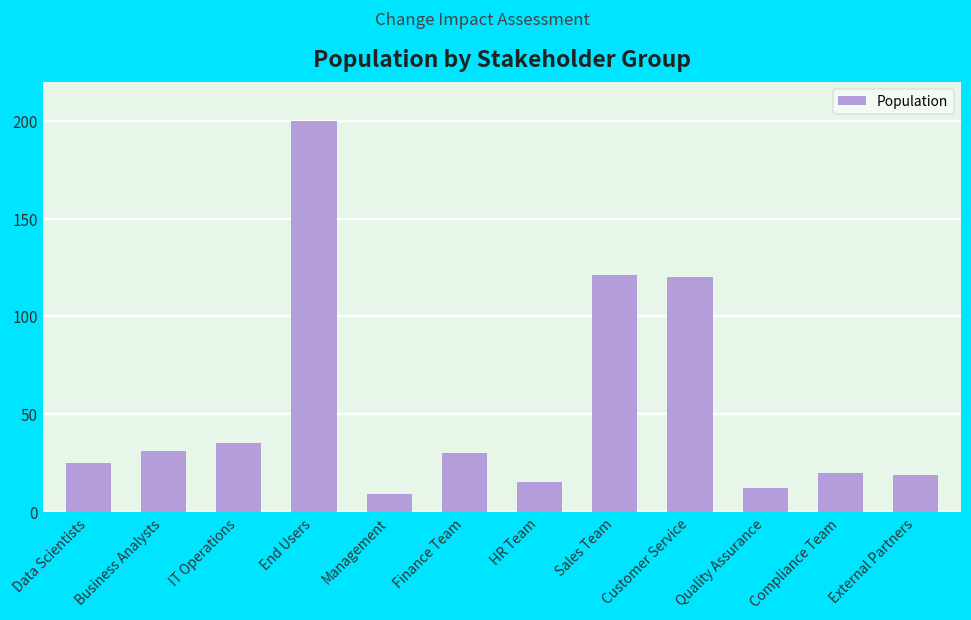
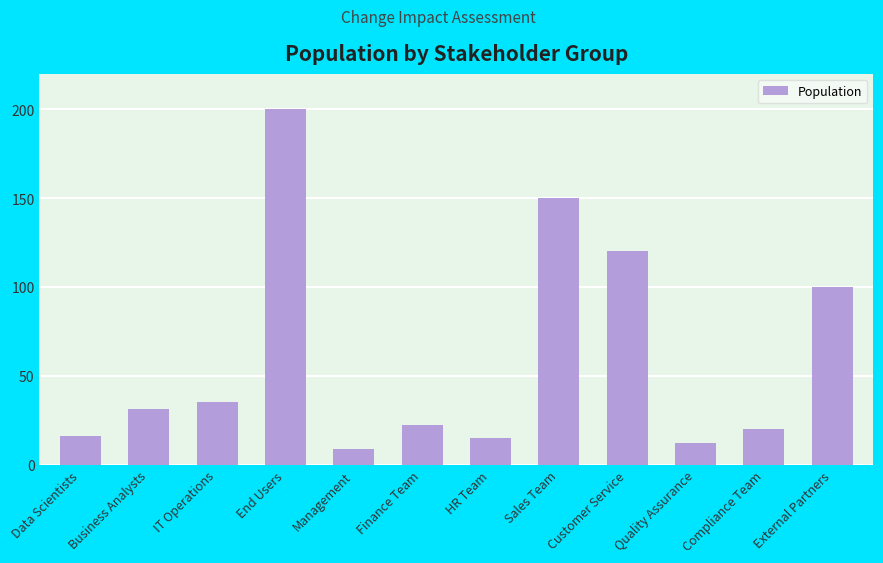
Data Scientists: 25 -> 16
Finance Team: 30 -> 22
Sales Team: 121 -> 150
External Partners: 19 -> 100
